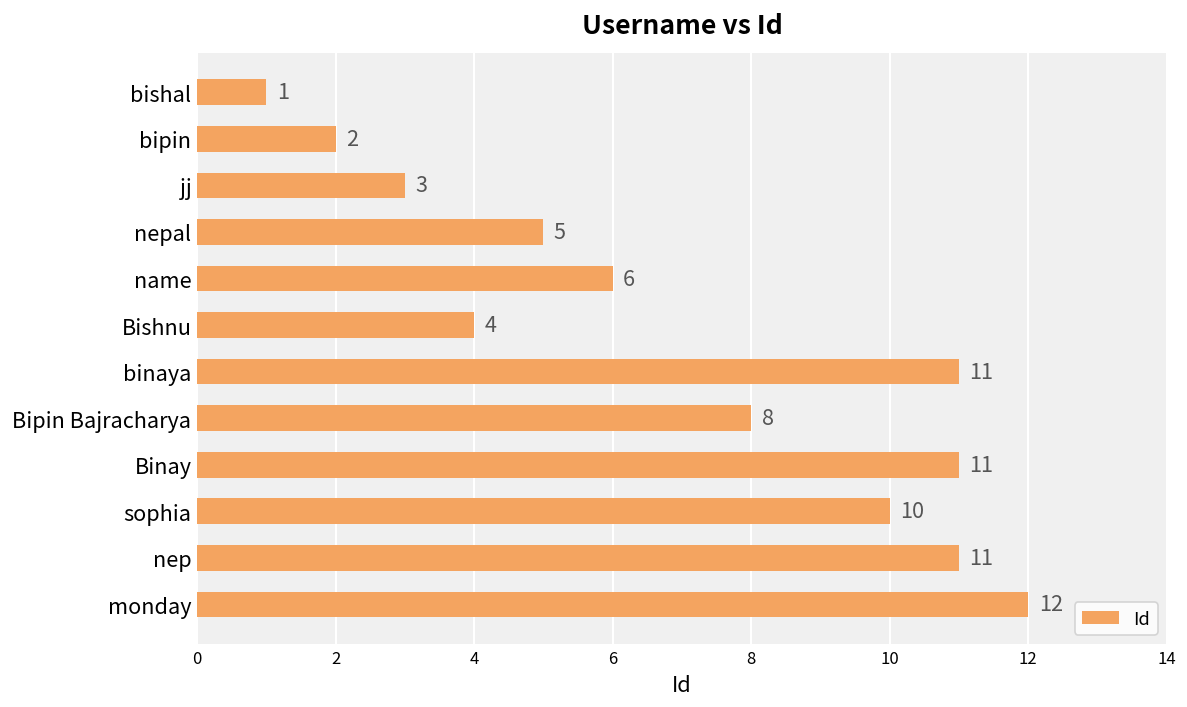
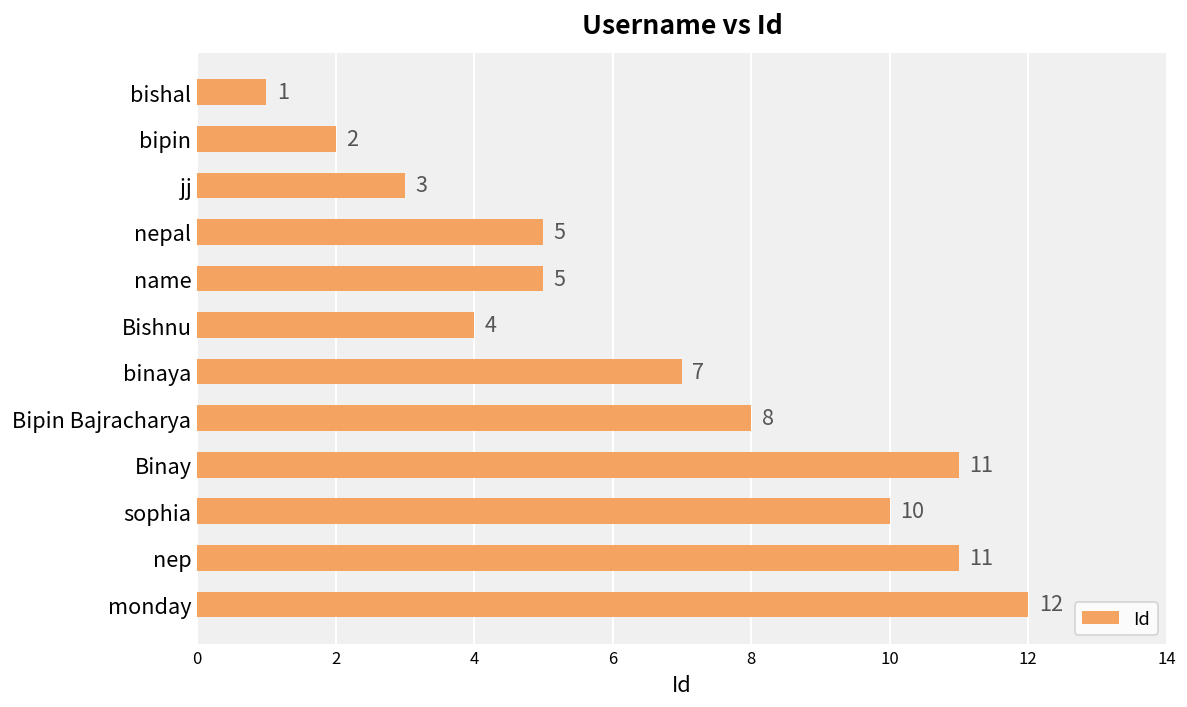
name: 6 -> 5
binaya: 11 -> 7
